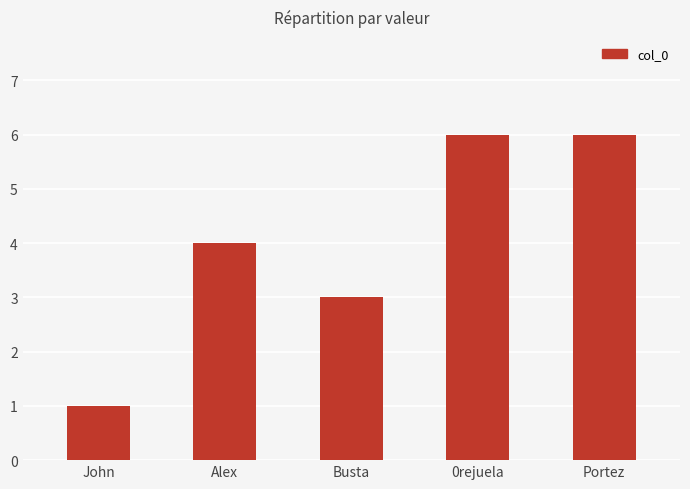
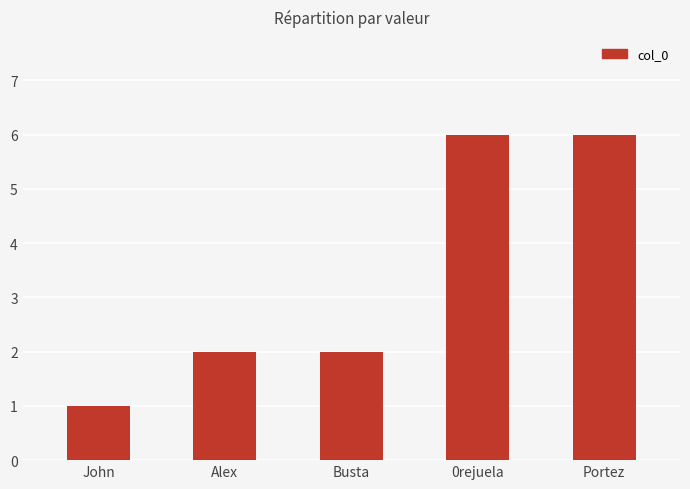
Alex: 4 -> 2
Busta: 3 -> 2
